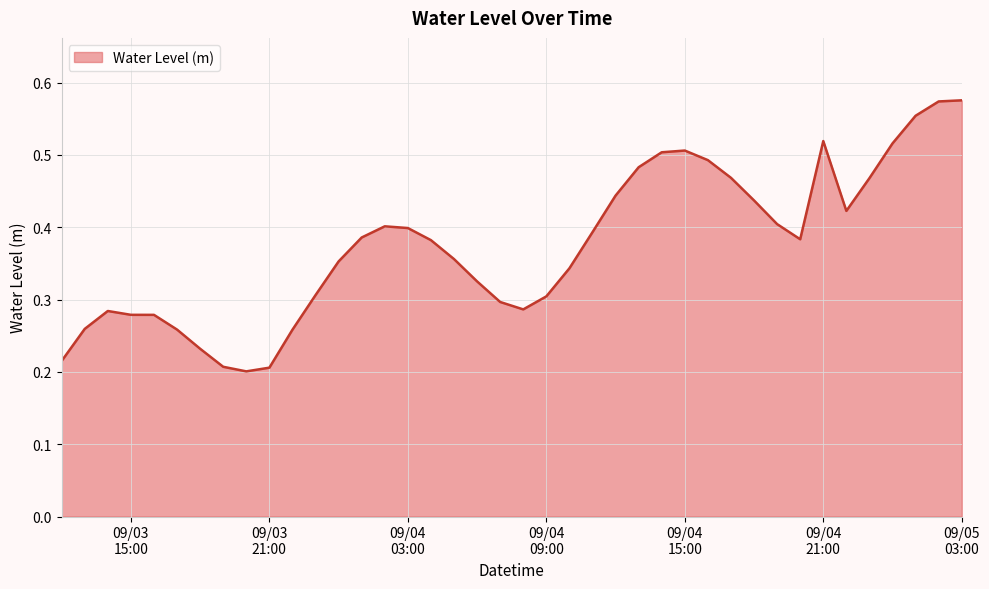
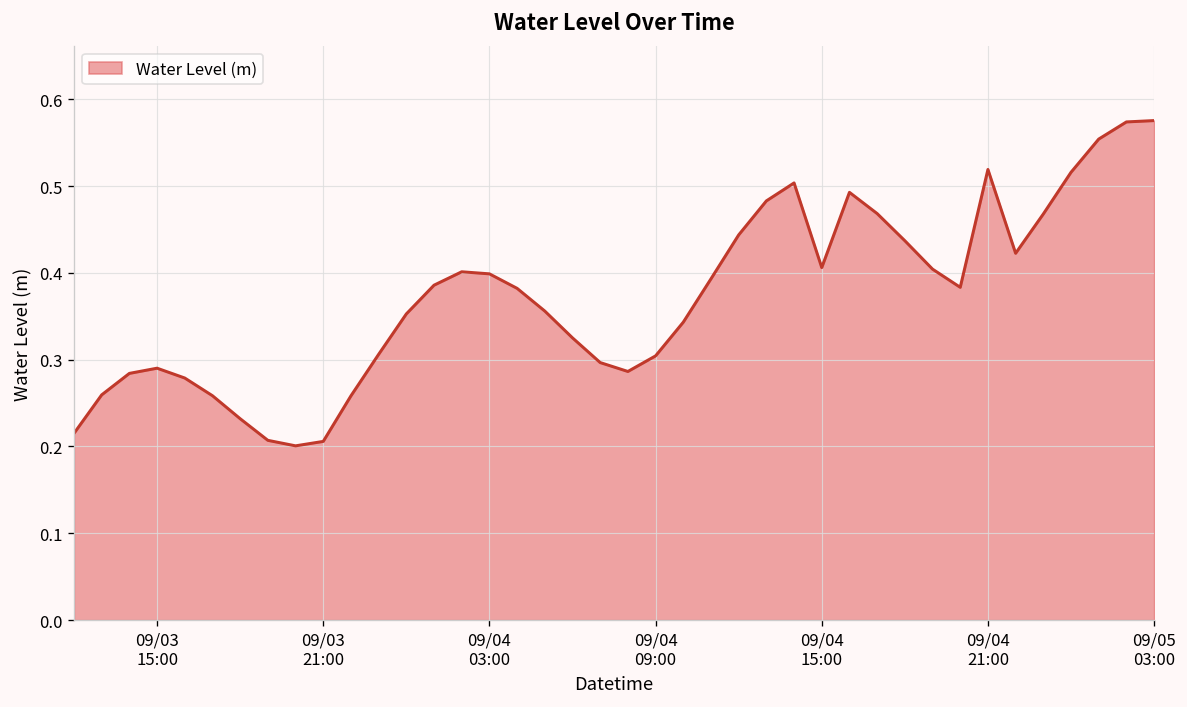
09/03 15:00: 0.28 -> 0.29
09/04 15:00: 0.51 -> 0.41
